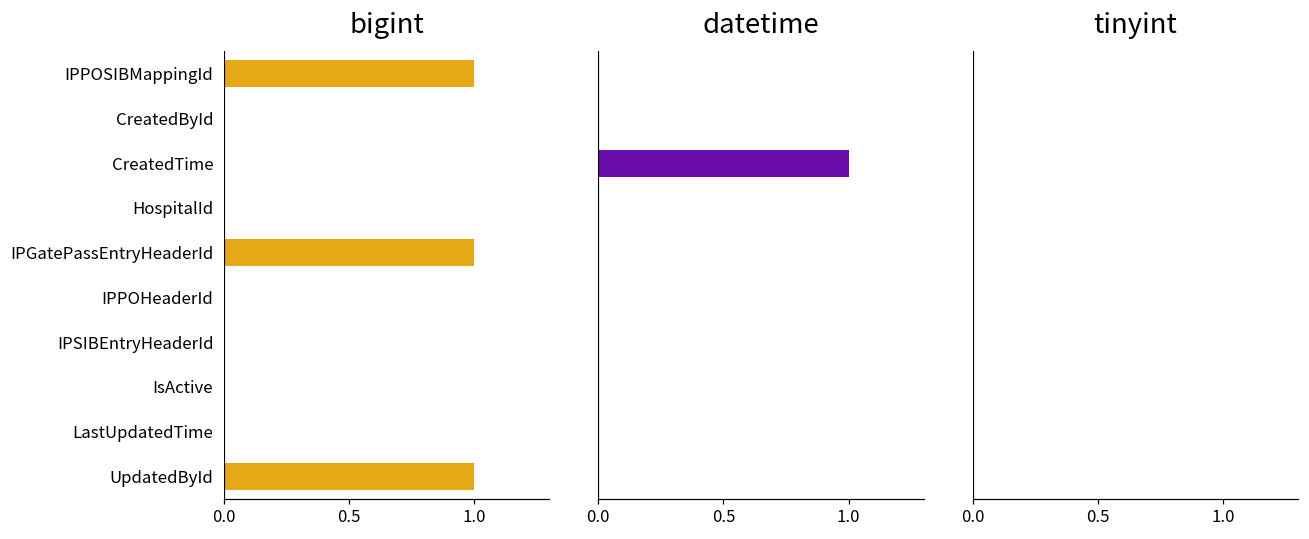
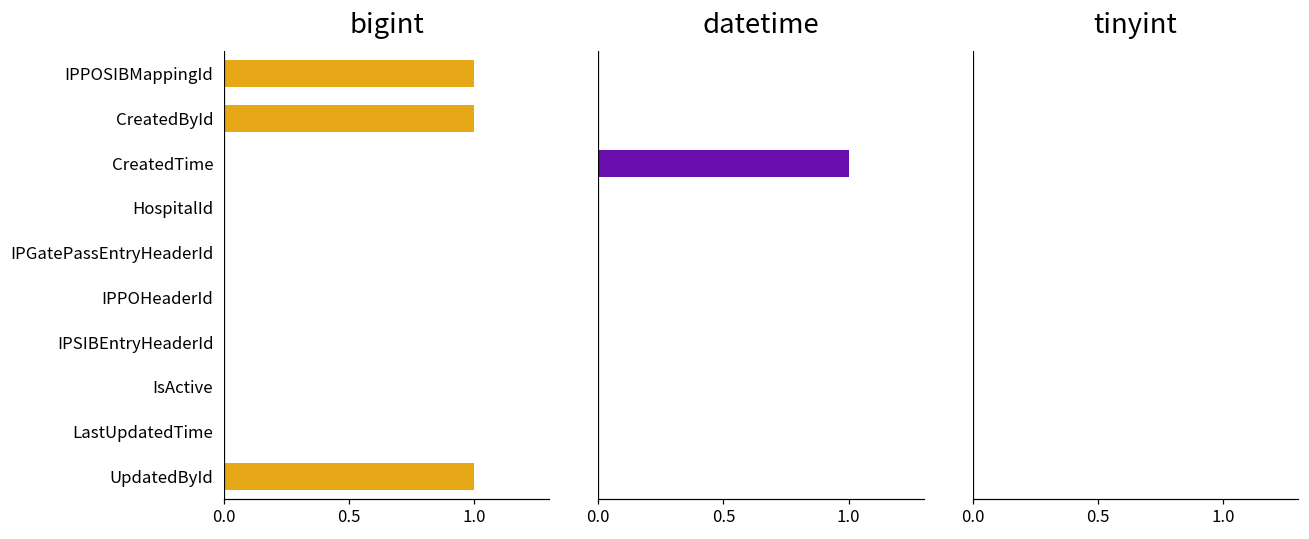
bigint, CreatedById: 0 -> 1
bigint, IPGatePassEntryHeaderId: 1 -> 0
